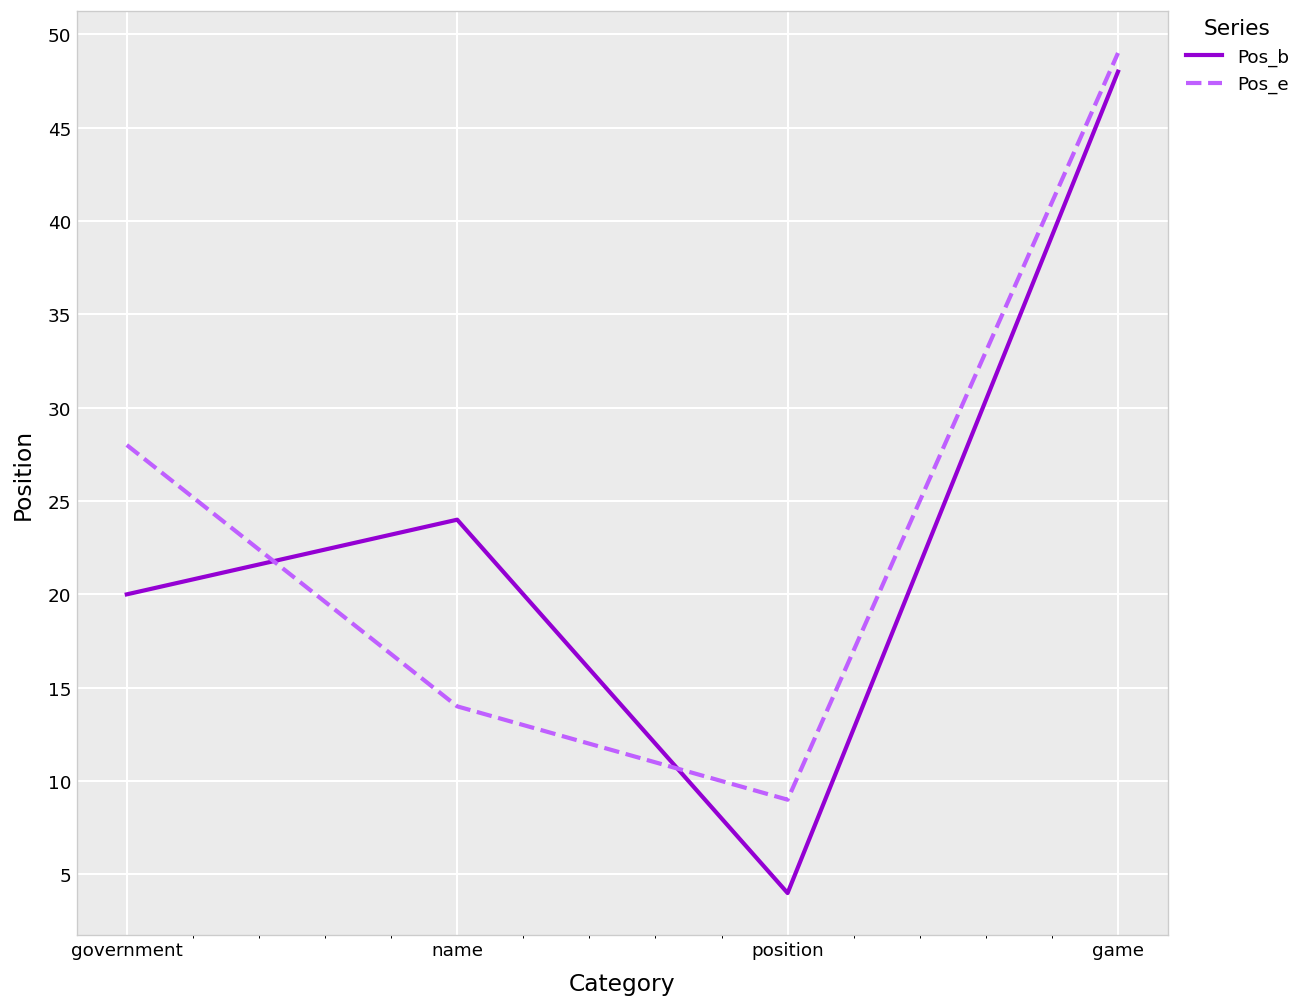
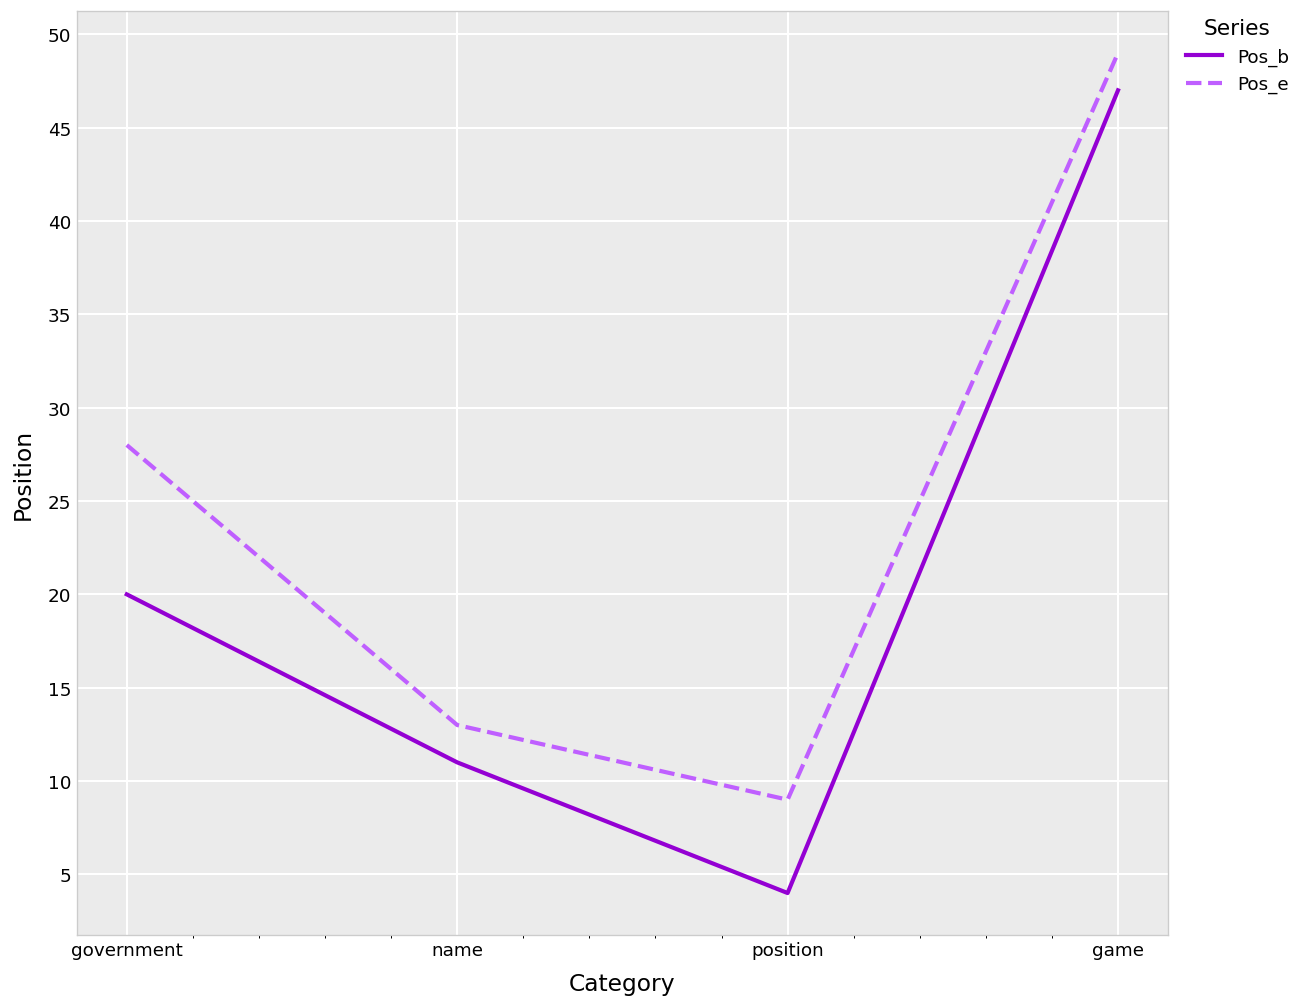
Pos_b, name: 24 -> 11
Pos_e, name: 14 -> 13
Pos_b, game: 48 -> 47
